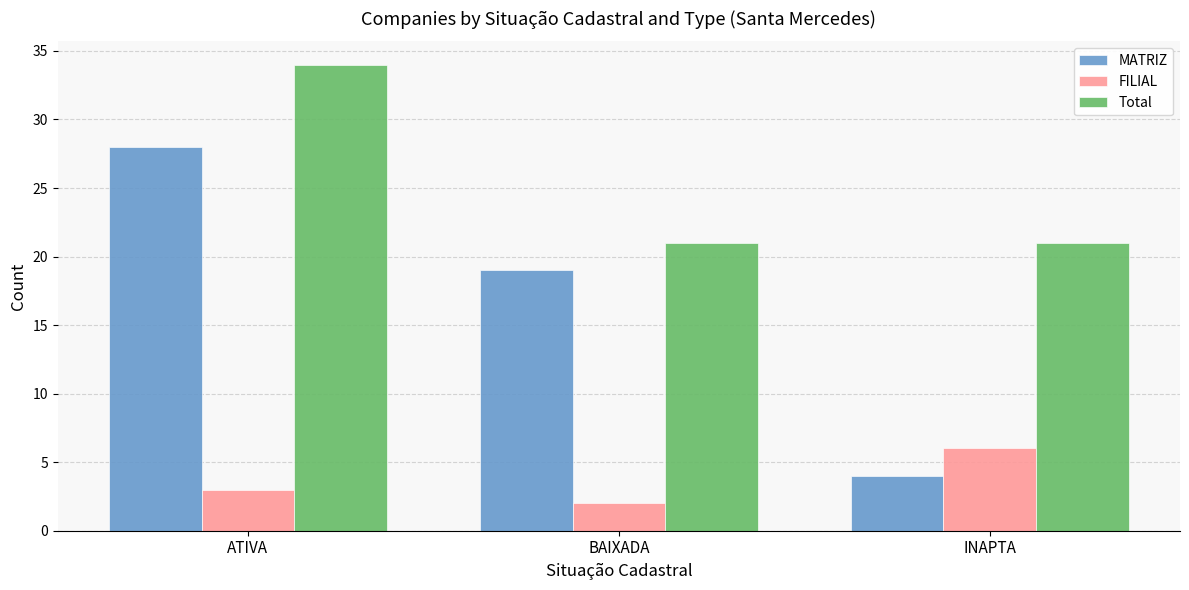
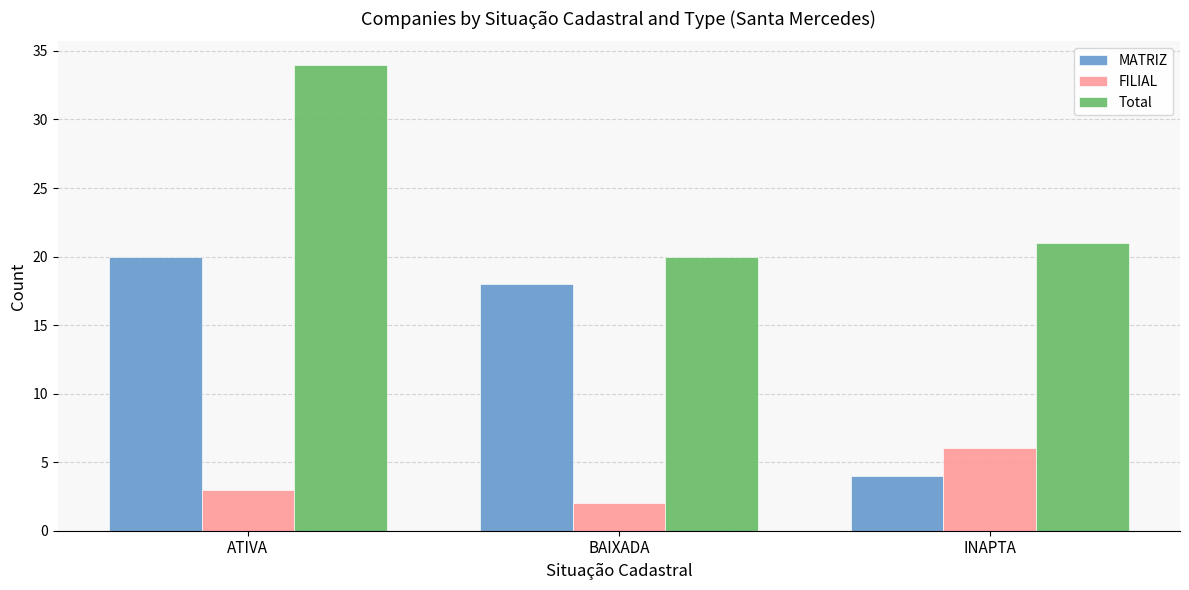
MATRIZ, ATIVA: 28 -> 20
MATRIZ, BAIXADA: 19 -> 18
Total, BAIXADA: 21 -> 20
